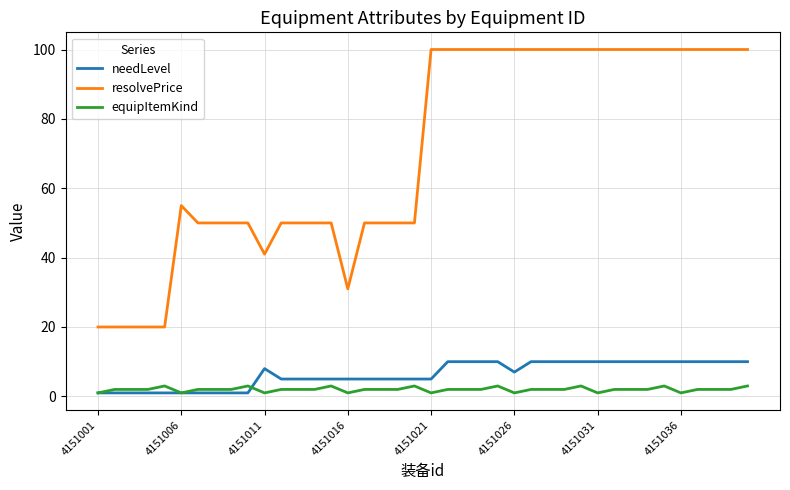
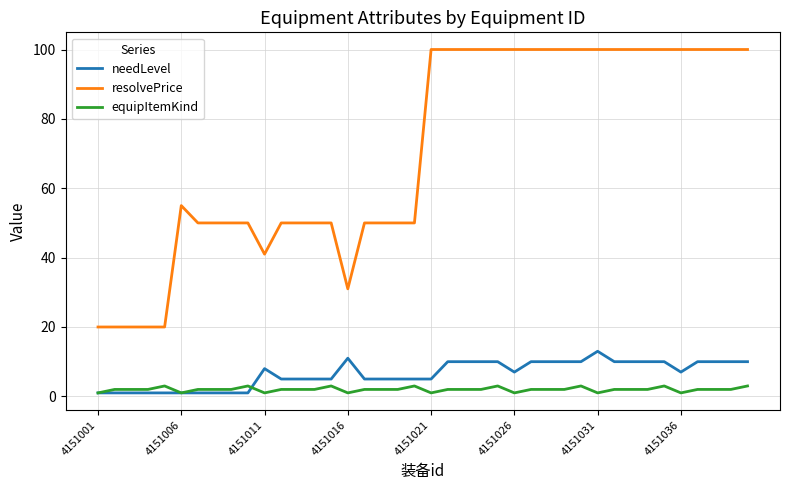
needLevel, 4151016: 5 -> 11
needLevel, 4151031: 10 -> 13
needLevel, 4151036: 10 -> 7
